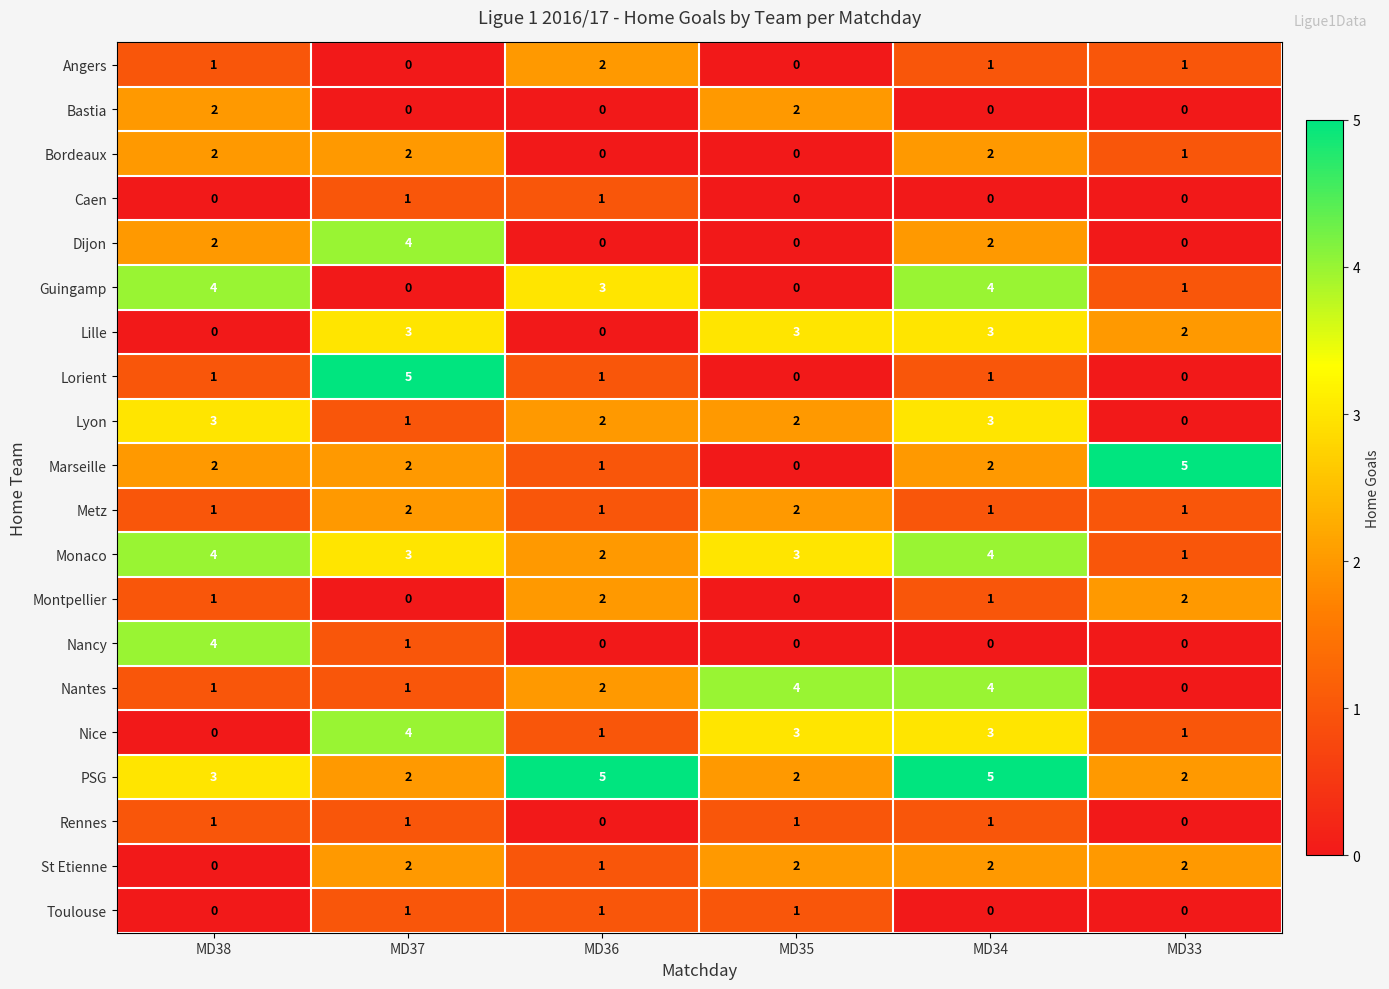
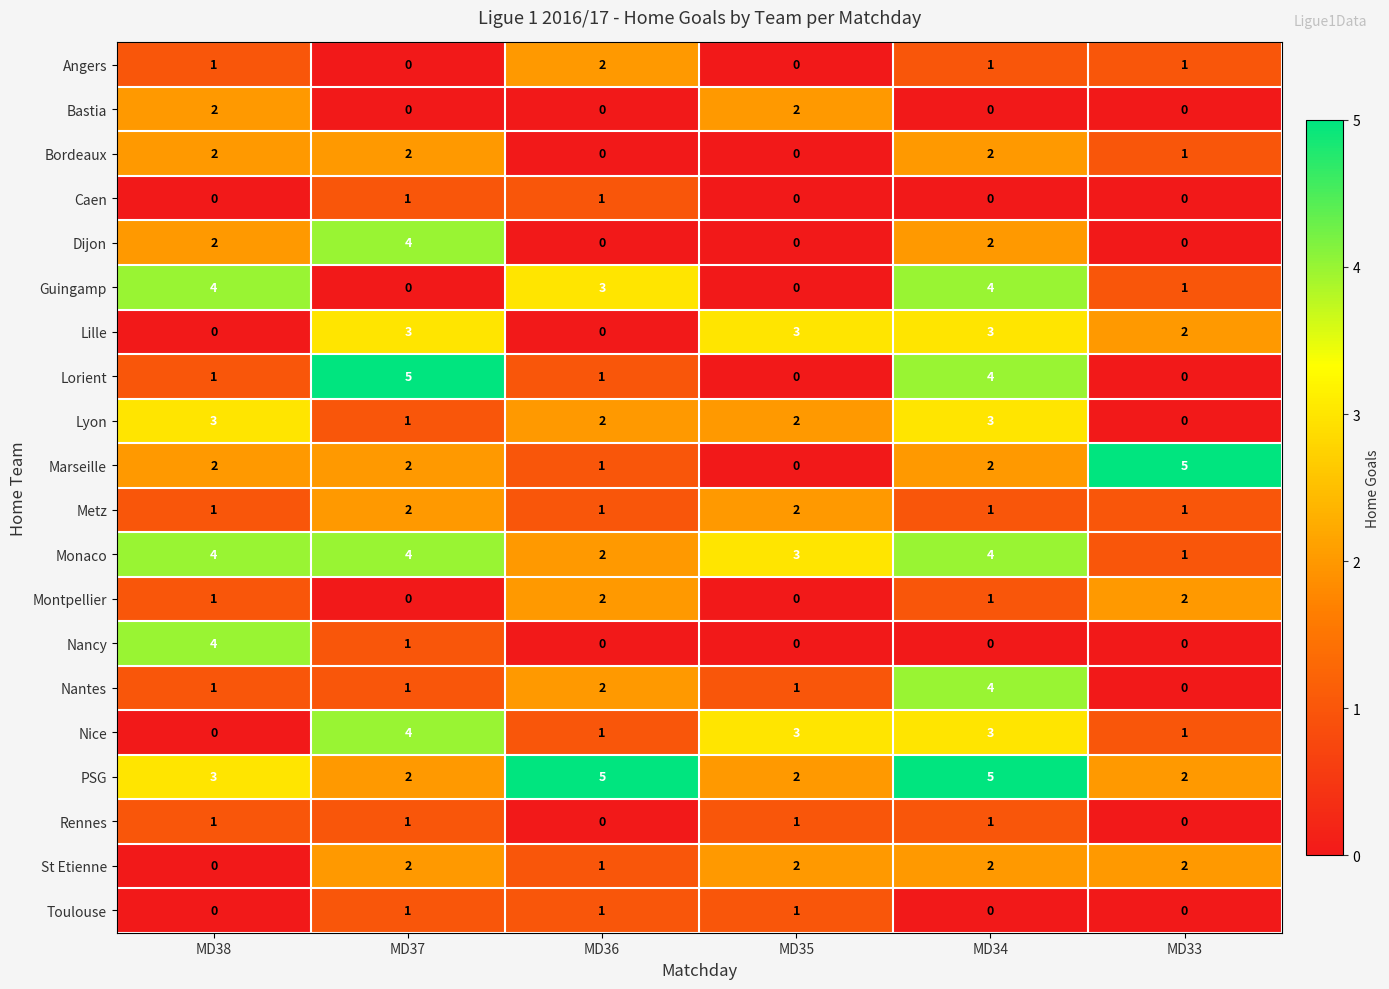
Lorient, MD34: 1 -> 4
Monaco, MD37: 3 -> 4
Nantes, MD35: 4 -> 1
